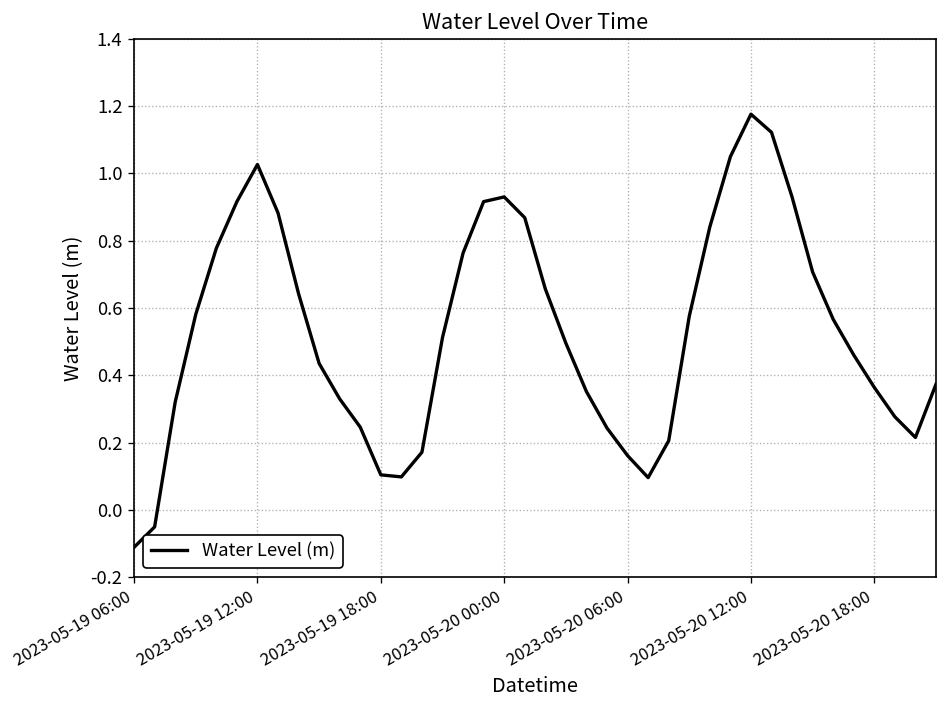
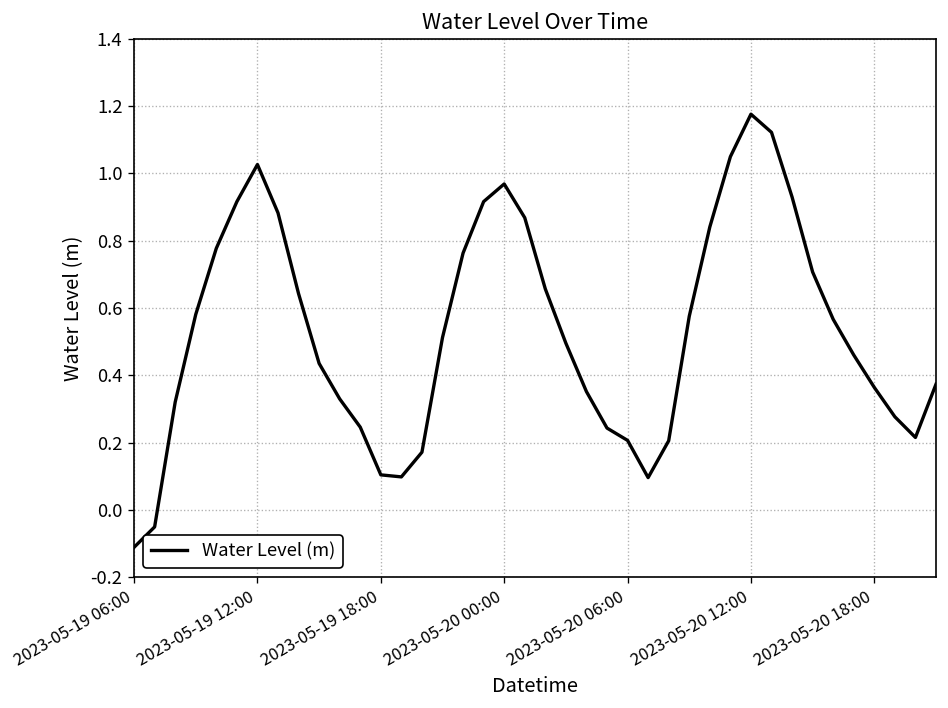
2023-05-20 00:00: 0.93 -> 0.97
2023-05-20 06:00: 0.16 -> 0.21
